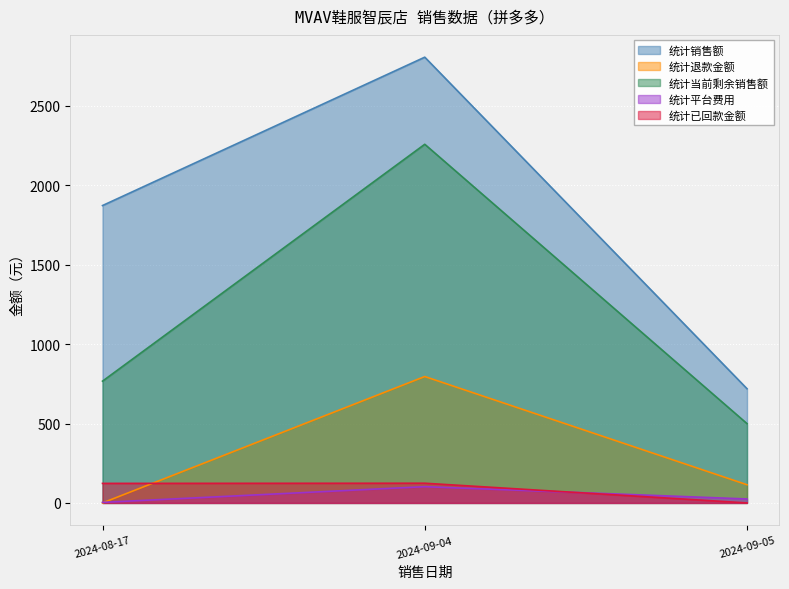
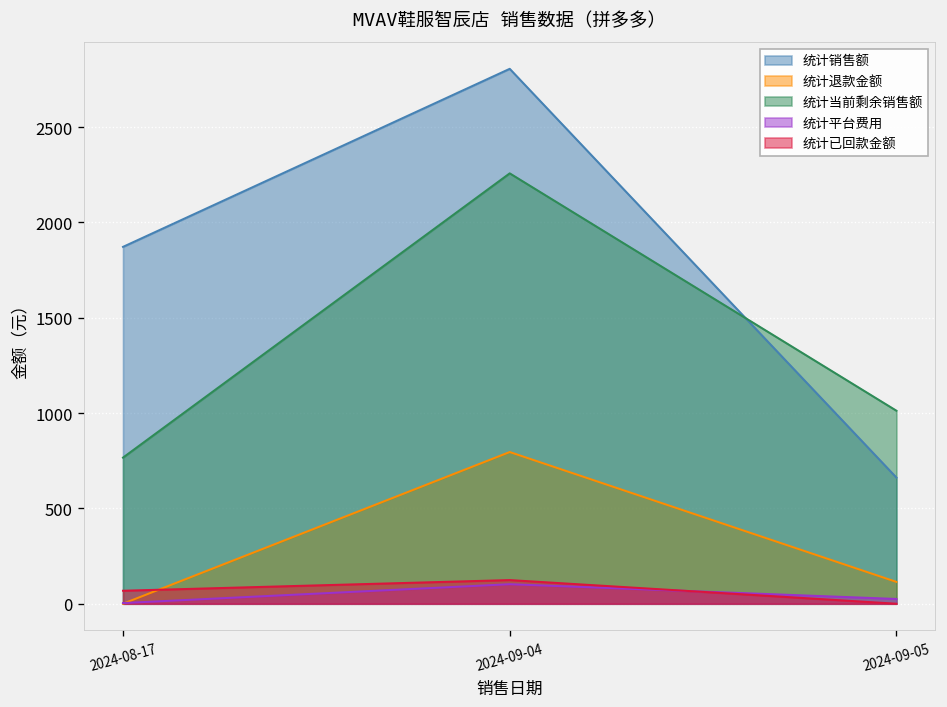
统计已回款金额, 2024-08-17: 120 -> 70
统计销售额, 2024-09-05: 720 -> 660
统计当前剩余销售额, 2024-09-05: 500 -> 1010
